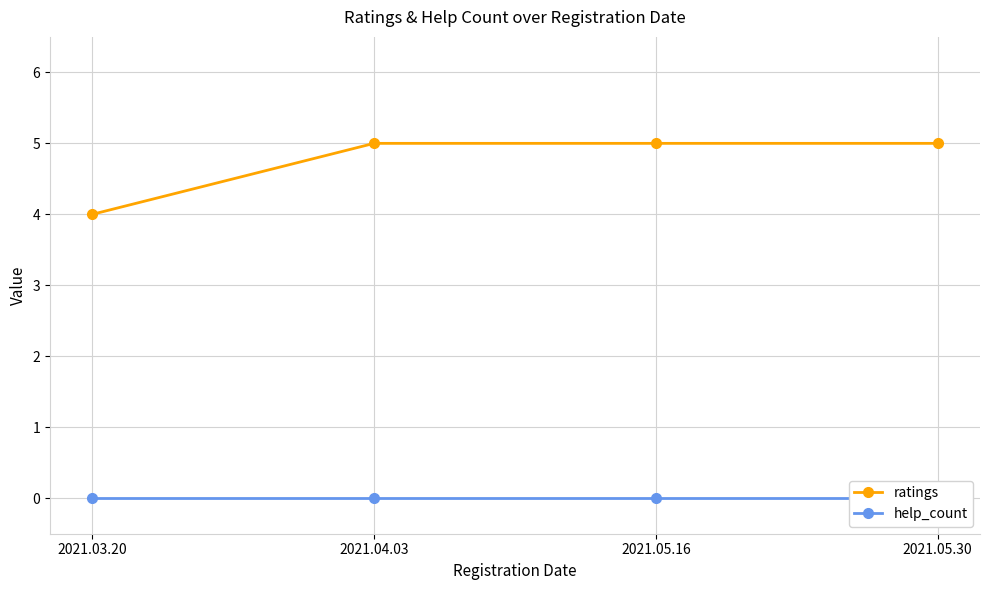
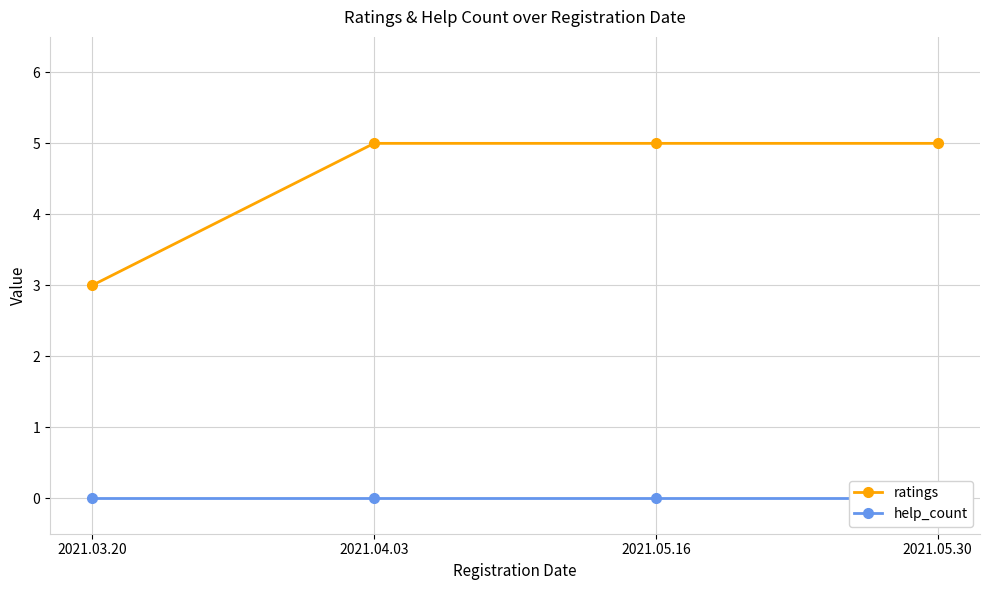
ratings, 2021.03.20: 4 -> 3
